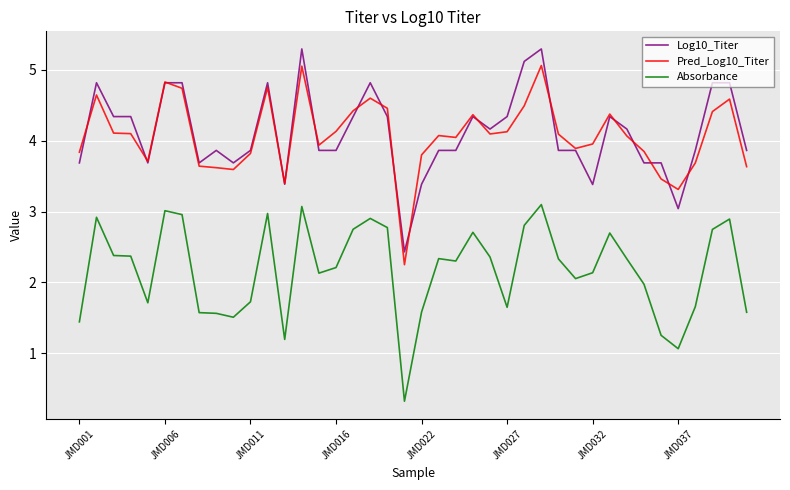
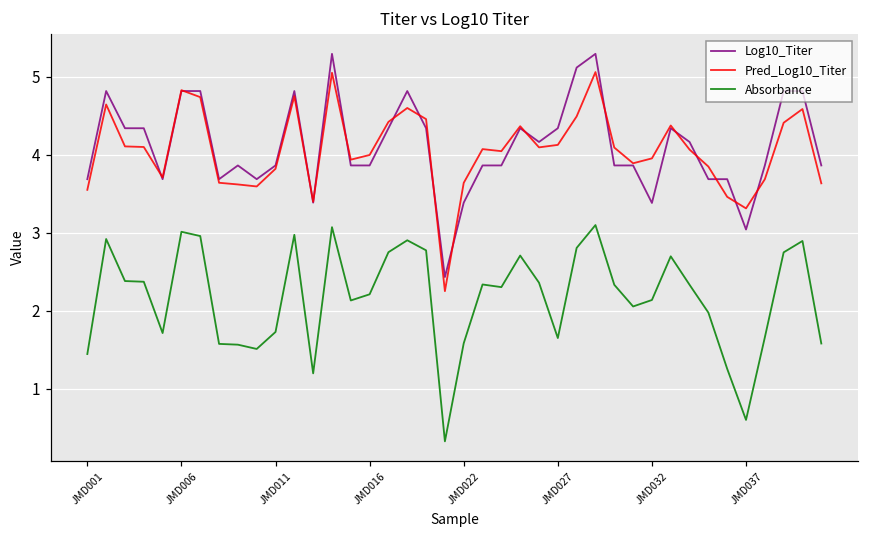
Pred_Log10_Titer, JMD001: 3.8 -> 3.6
Pred_Log10_Titer, JMD016: 4.1 -> 4.0
Pred_Log10_Titer, JMD022: 3.8 -> 3.6
Absorbance, JMD037: 1.1 -> 0.6
